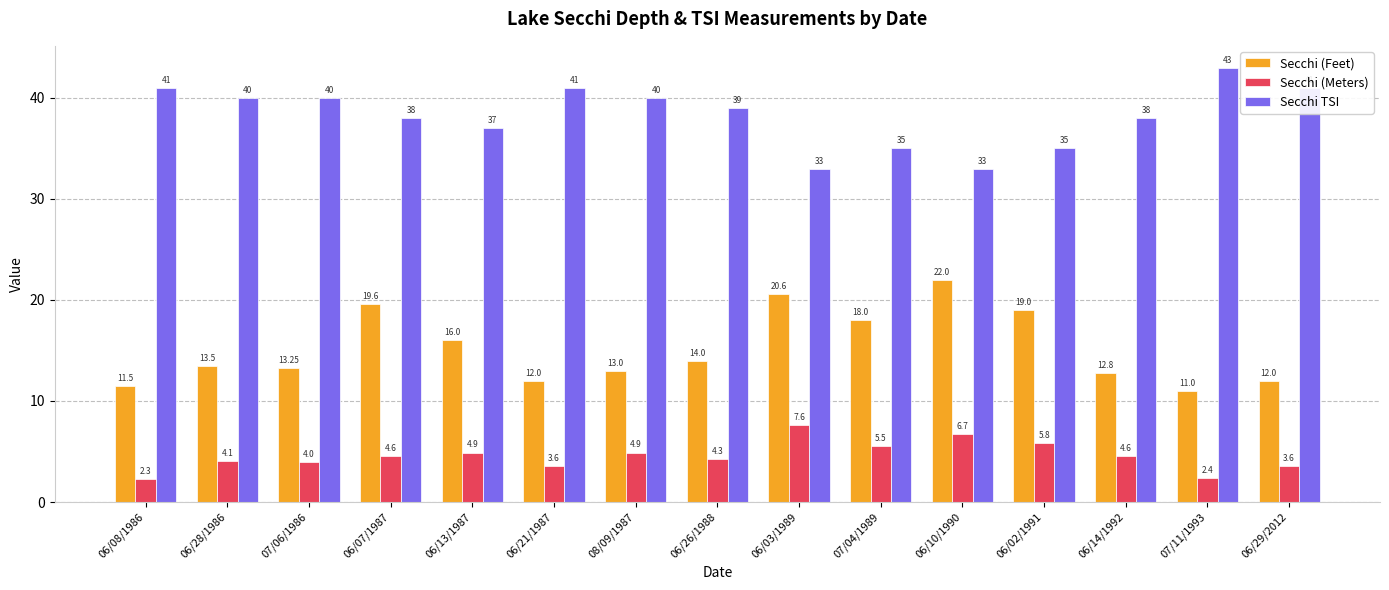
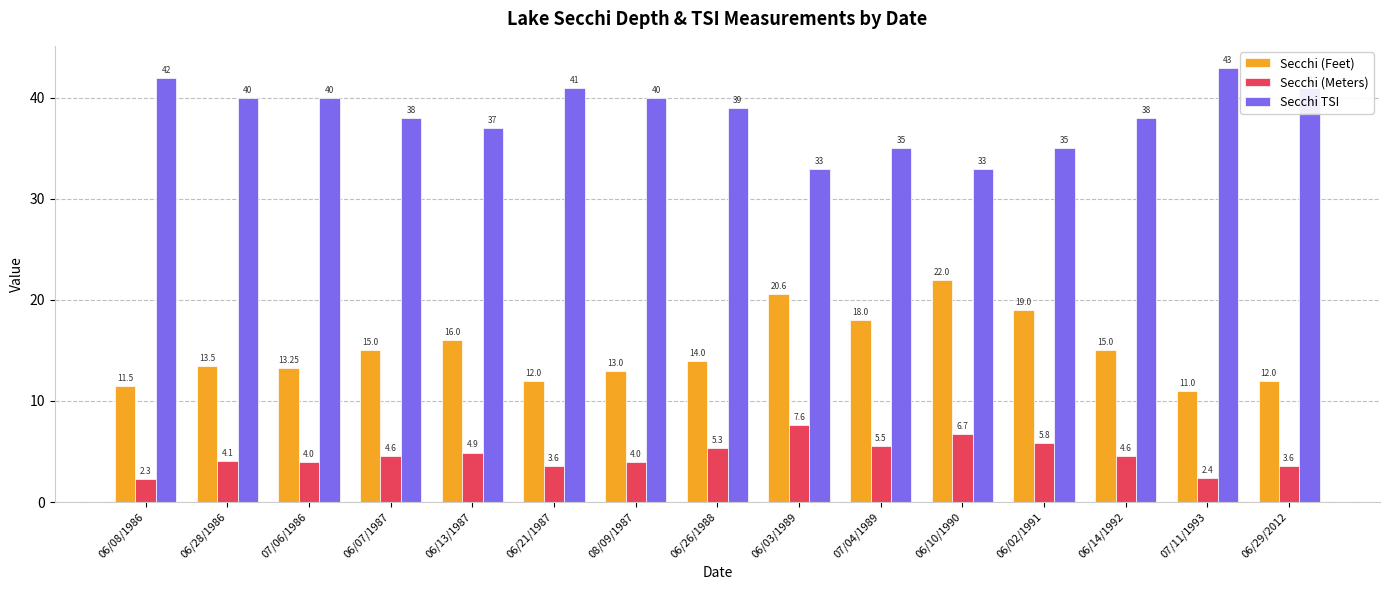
Secchi TSI, 06/08/1986: 41 -> 42
Secchi (Feet), 06/07/1987: 19.6 -> 15.0
Secchi (Meters), 08/09/1987: 4.9 -> 4.0
Secchi (Meters), 06/26/1988: 4.3 -> 5.3
Secchi (Feet), 06/14/1992: 12.8 -> 15.0
